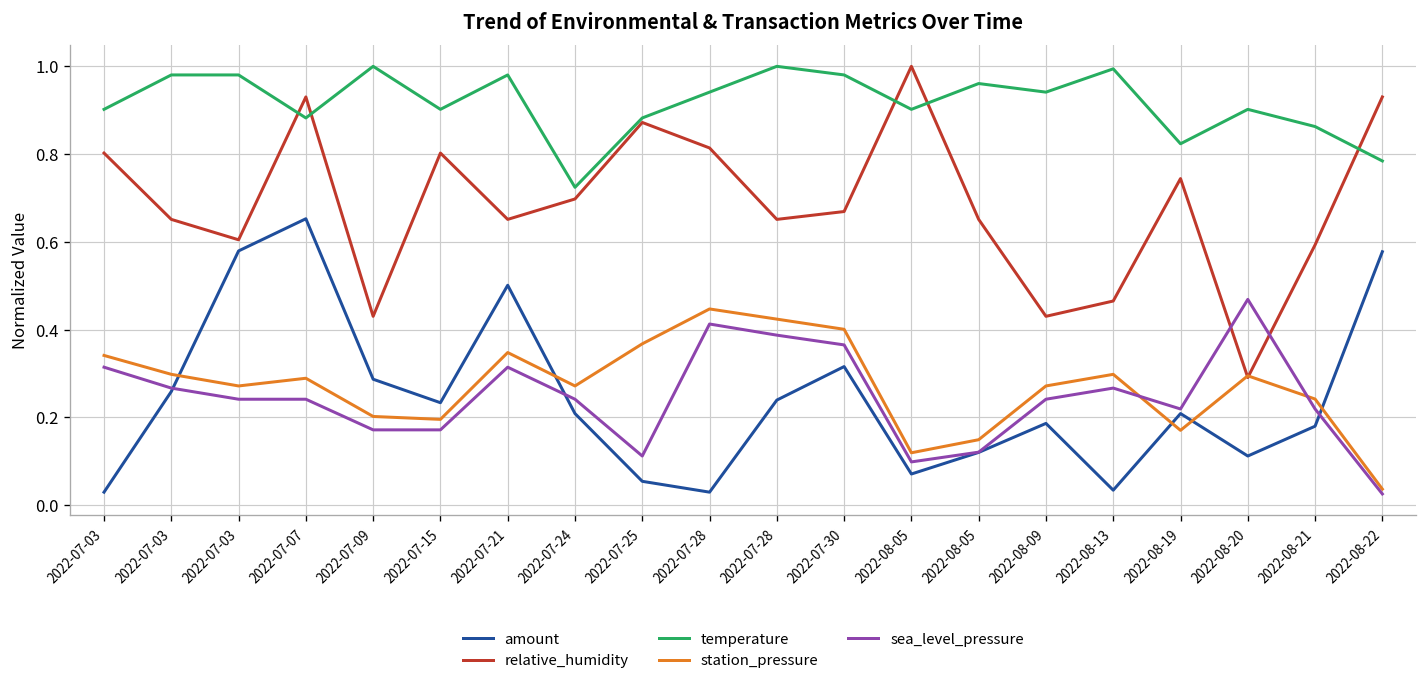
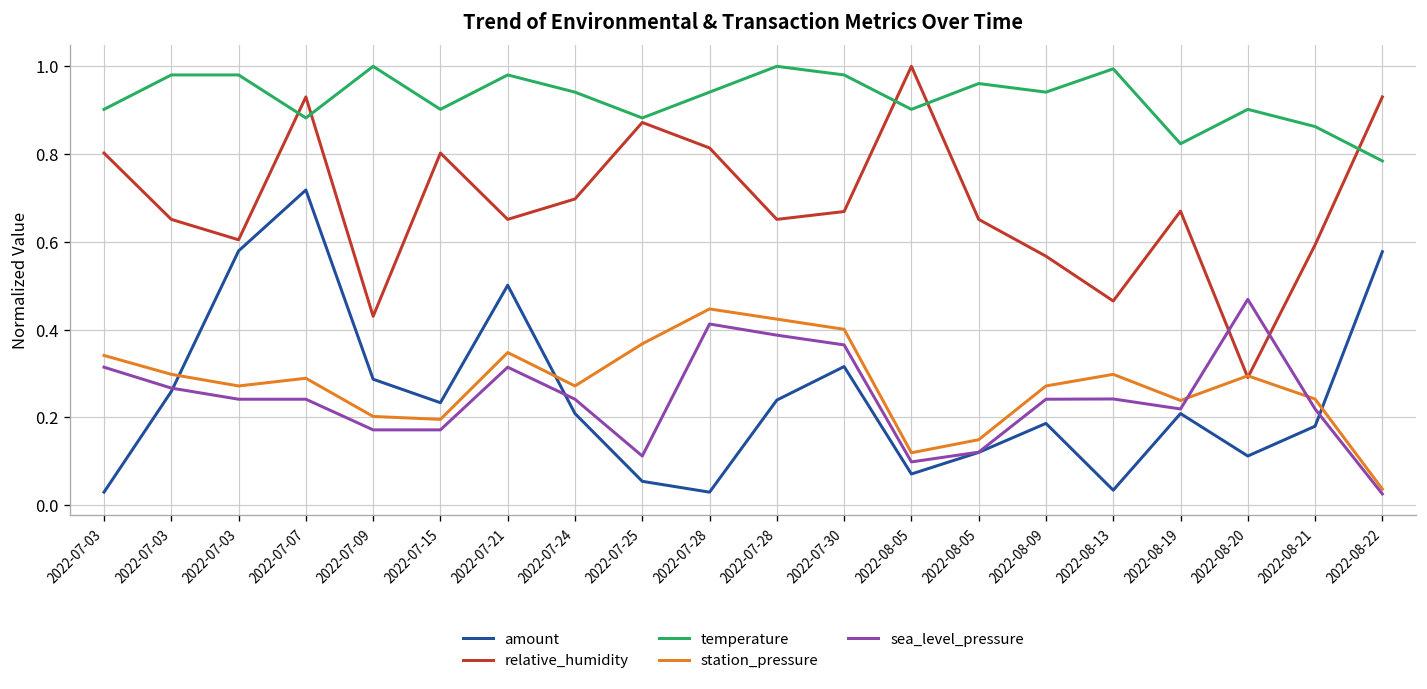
amount, 2022-07-07: 0.65 -> 0.72
temperature, 2022-07-24: 0.72 -> 0.94
relative_humidity, 2022-08-09: 0.43 -> 0.57
sea_level_pressure, 2022-08-13: 0.27 -> 0.24
relative_humidity, 2022-08-19: 0.74 -> 0.67
station_pressure, 2022-08-19: 0.17 -> 0.24
